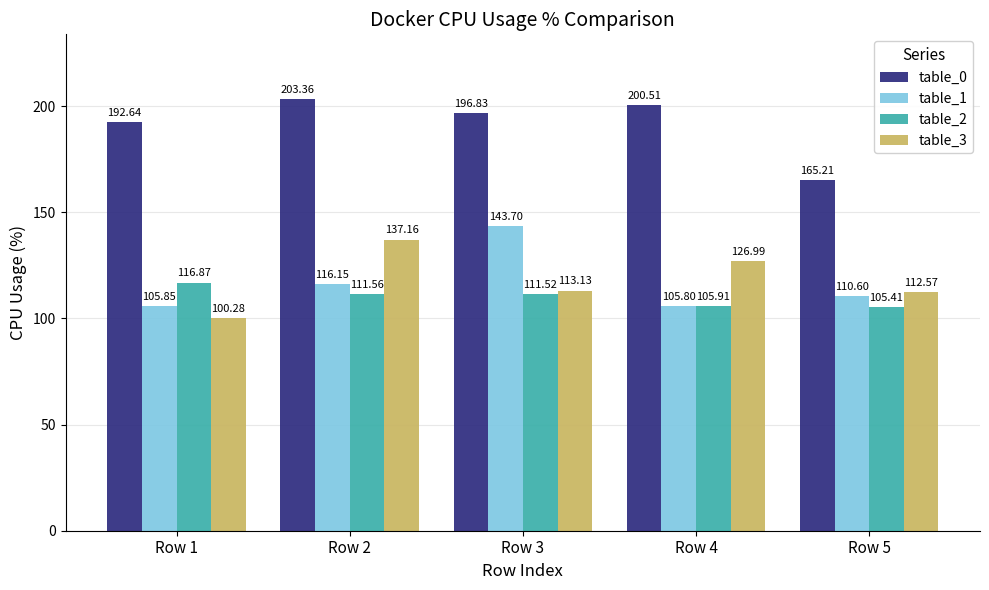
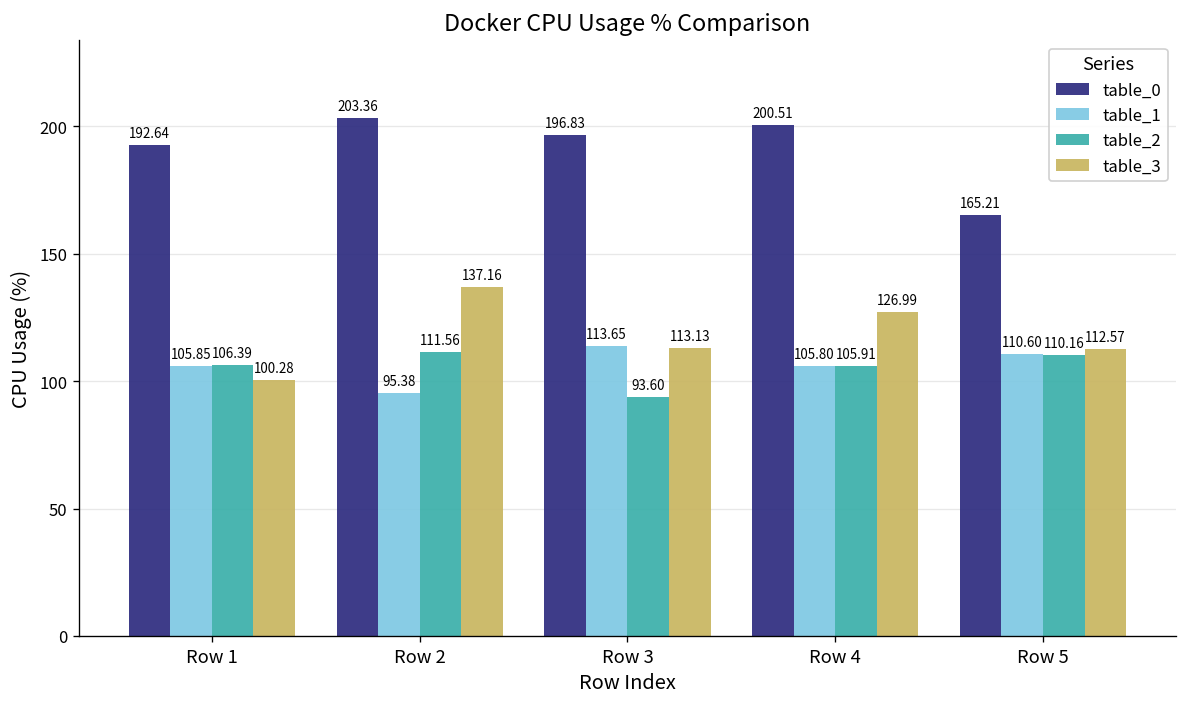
table_2, Row 1: 116.87 -> 106.39
table_1, Row 2: 116.15 -> 95.38
table_1, Row 3: 143.70 -> 113.65
table_2, Row 3: 111.52 -> 93.60
table_2, Row 5: 105.41 -> 110.16
